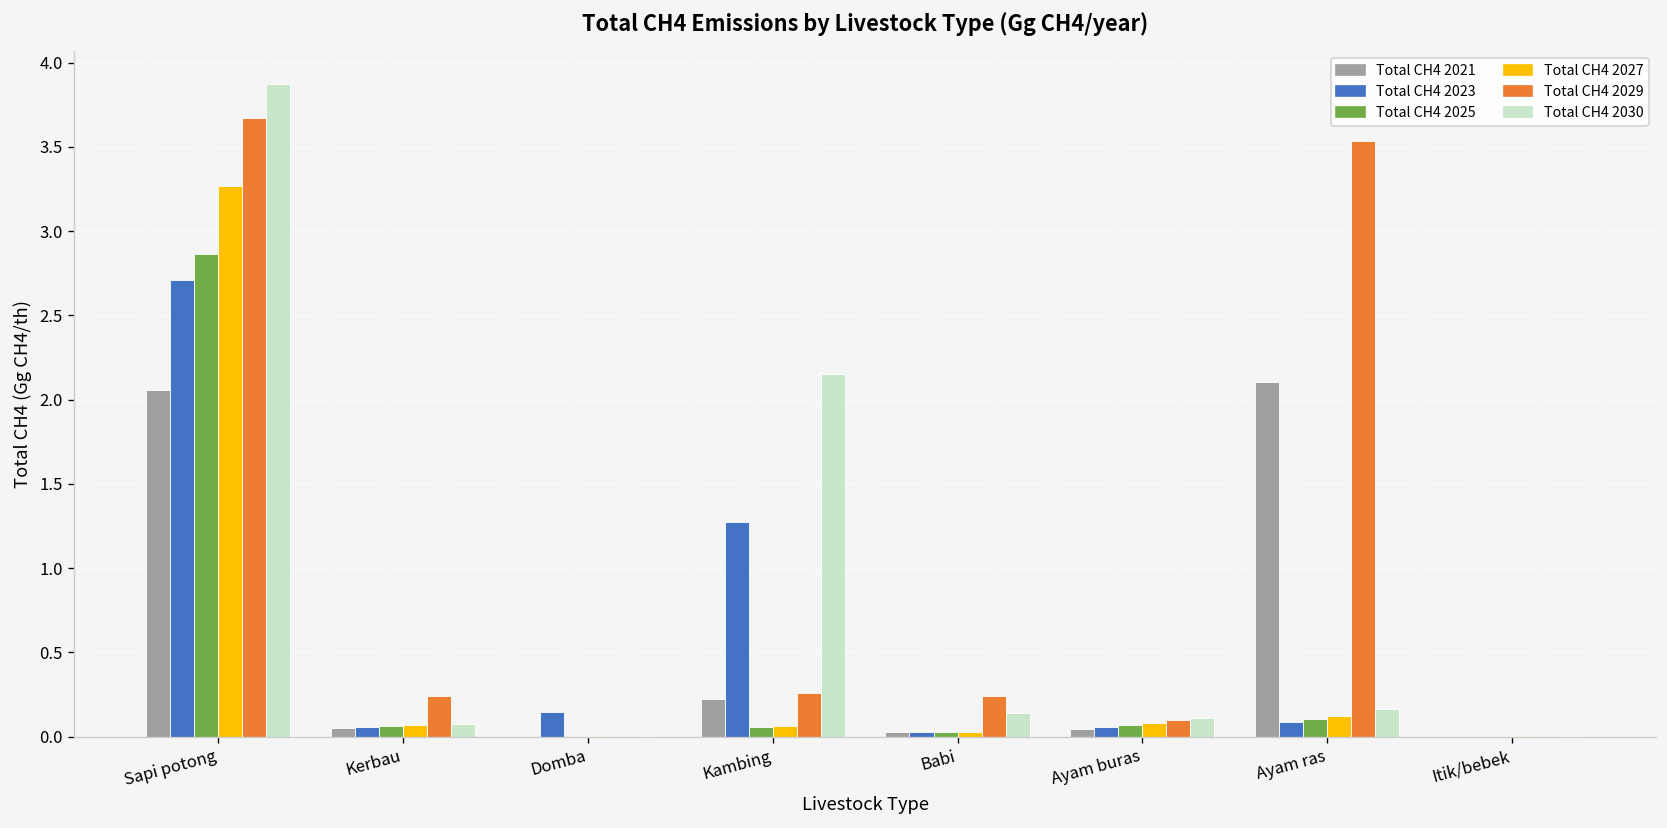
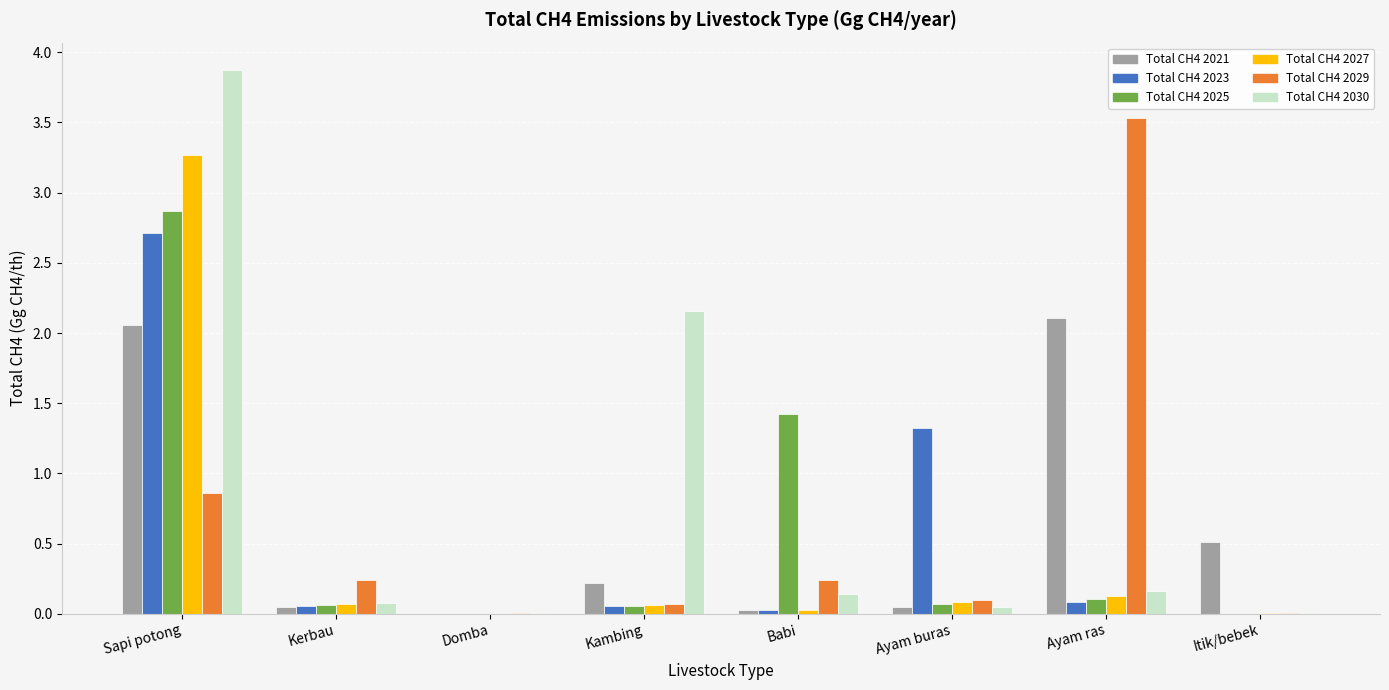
Total CH4 2029, Sapi potong: 3.67 -> 0.86
Total CH4 2023, Domba: 0.14 -> 0.00
Total CH4 2023, Kambing: 1.27 -> 0.05
Total CH4 2029, Kambing: 0.26 -> 0.07
Total CH4 2025, Babi: 0.03 -> 1.42
Total CH4 2023, Ayam buras: 0.06 -> 1.32
Total CH4 2030, Ayam buras: 0.11 -> 0.05
Total CH4 2021, Itik/bebek: 0.00 -> 0.51
